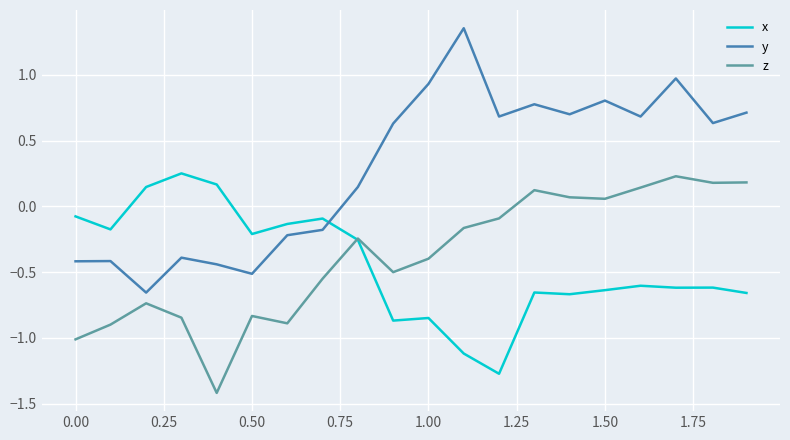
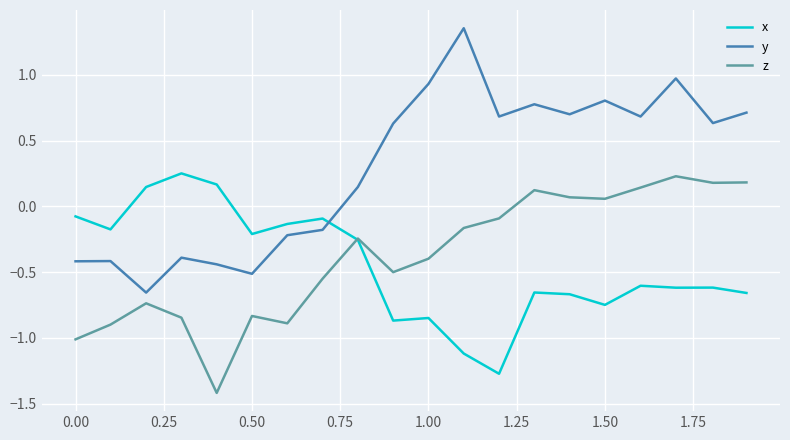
x, 1.50: -0.64 -> -0.75
